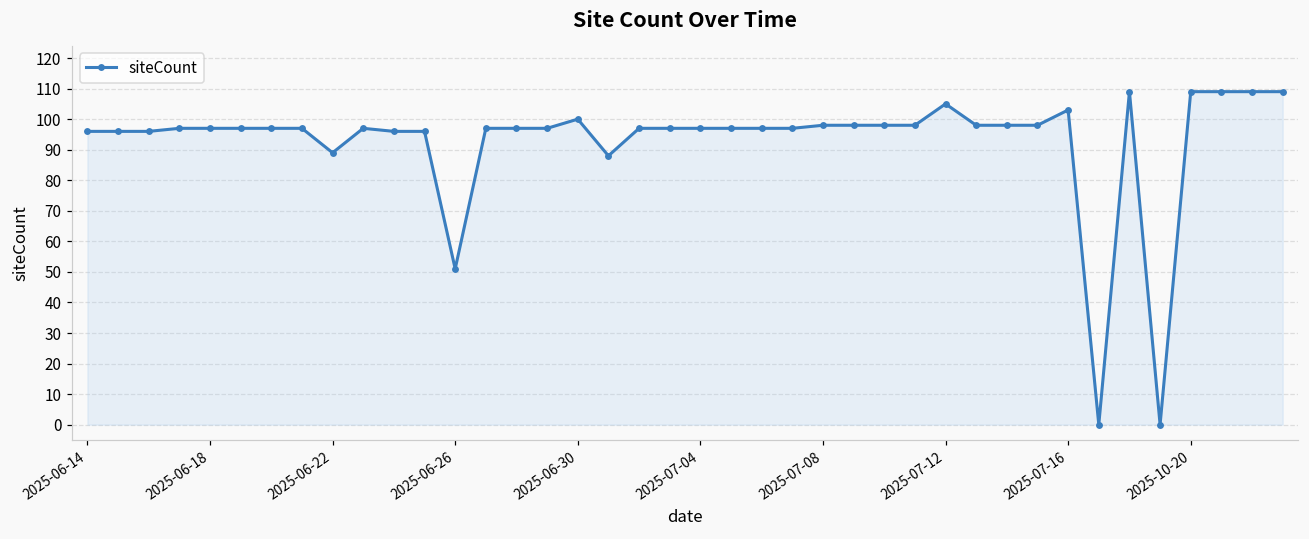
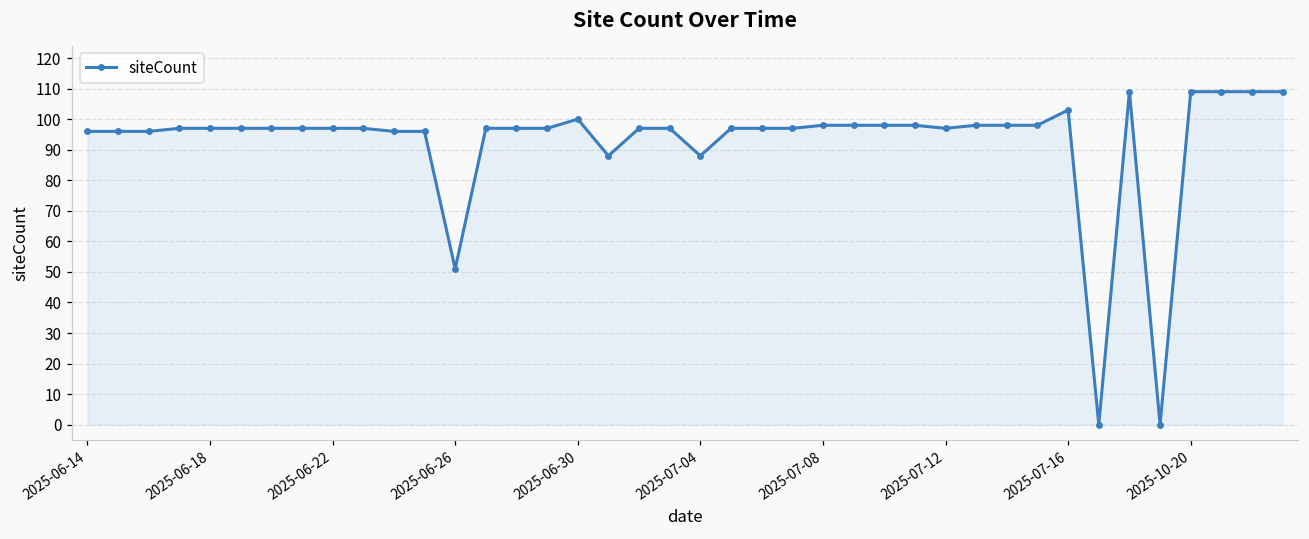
2025-06-22: 89 -> 97
2025-07-04: 97 -> 88
2025-07-12: 105 -> 97
